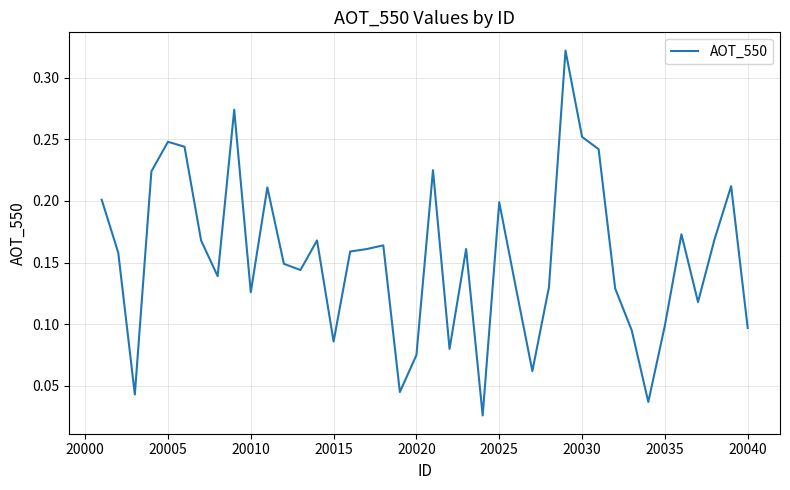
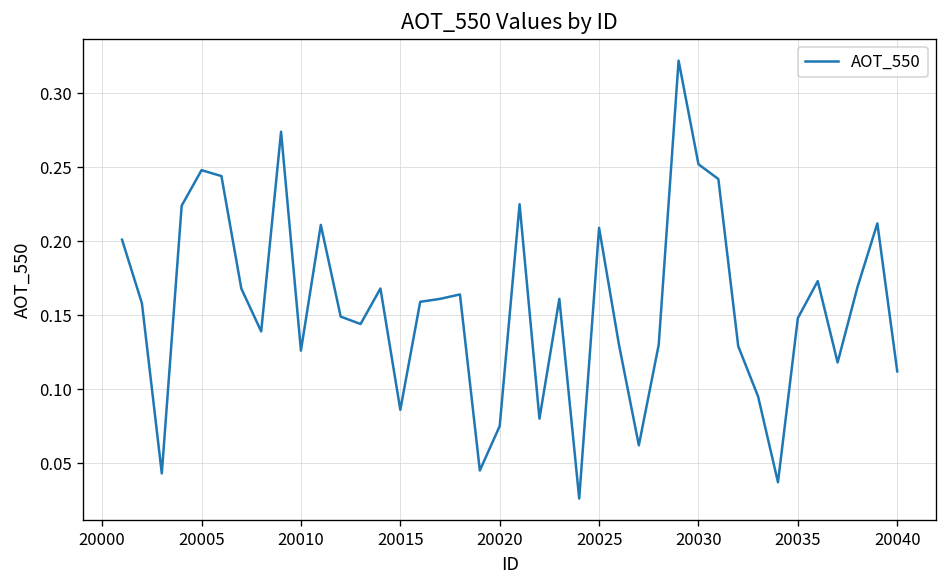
20025: 0.199 -> 0.209
20035: 0.099 -> 0.148
20040: 0.097 -> 0.112
